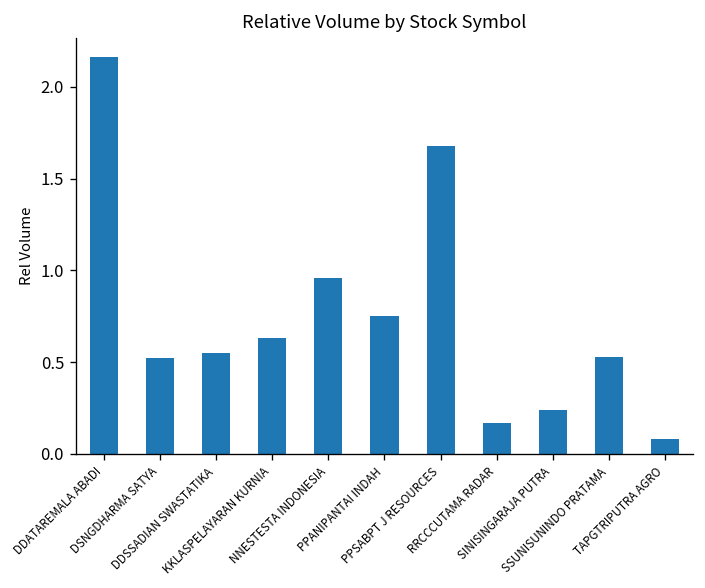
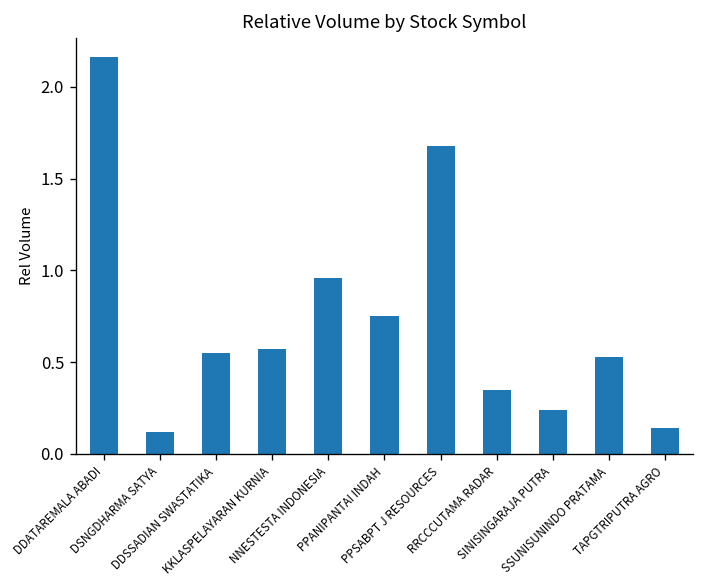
DSNGDHARMA SATYA: 0.52 -> 0.12
KKLASPELAYARAN KURNIA: 0.63 -> 0.57
RRCCCUTAMA RADAR: 0.17 -> 0.35
TAPGTRIPUTRA AGRO: 0.08 -> 0.14
